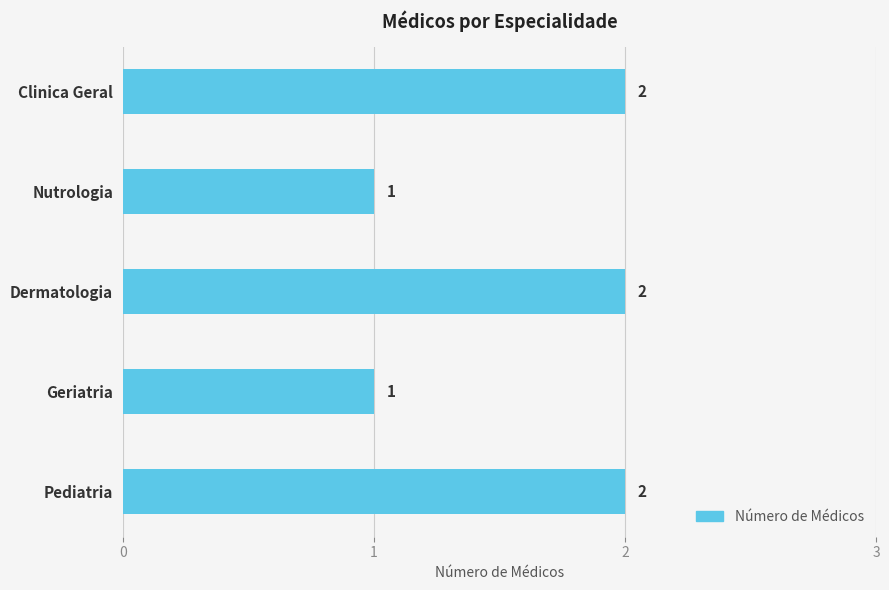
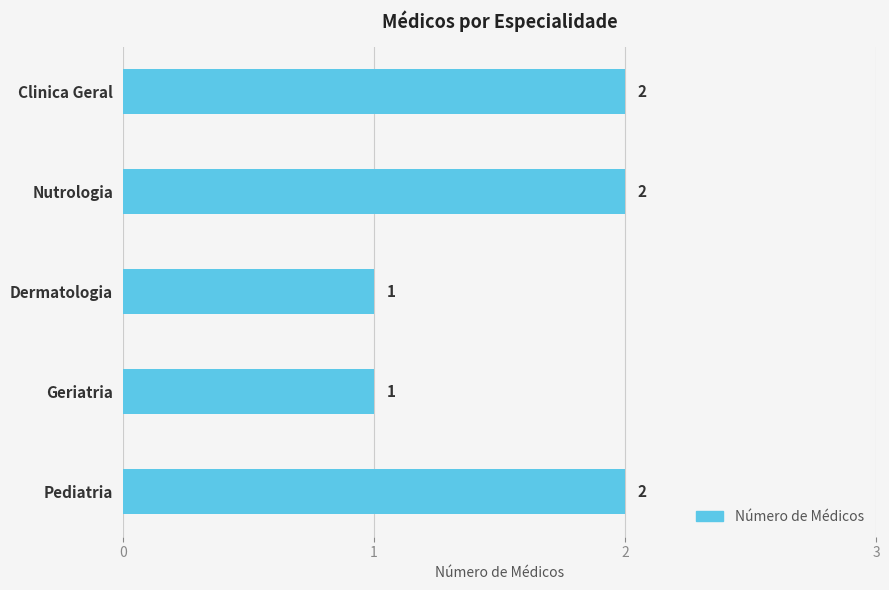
Nutrologia: 1 -> 2
Dermatologia: 2 -> 1
